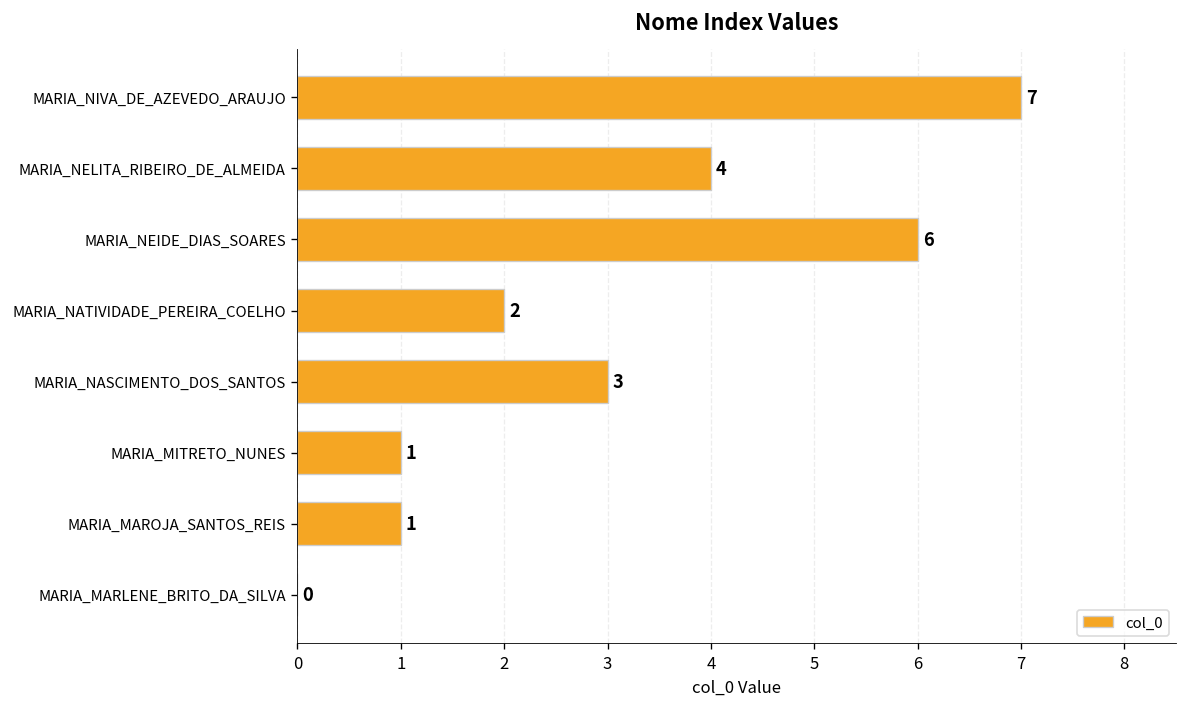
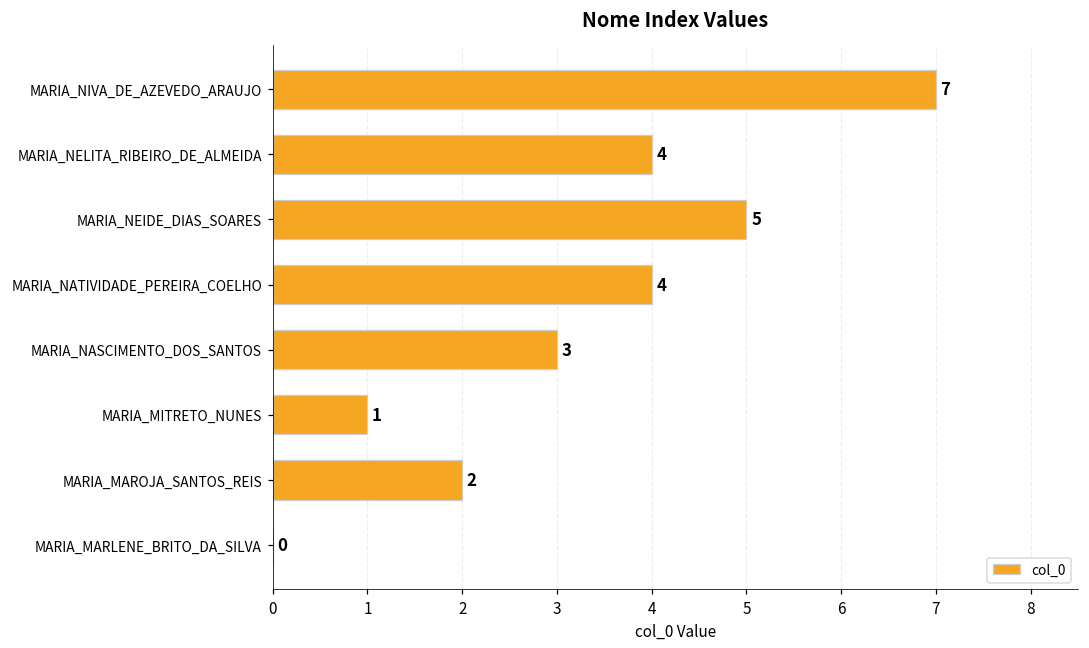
MARIA_NEIDE_DIAS_SOARES: 6 -> 5
MARIA_NATIVIDADE_PEREIRA_COELHO: 2 -> 4
MARIA_MAROJA_SANTOS_REIS: 1 -> 2
